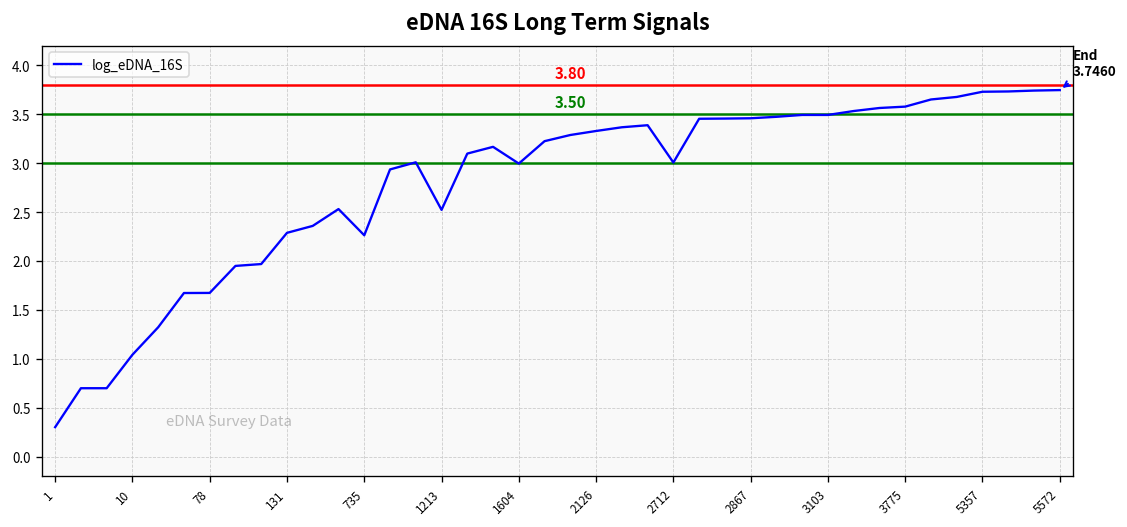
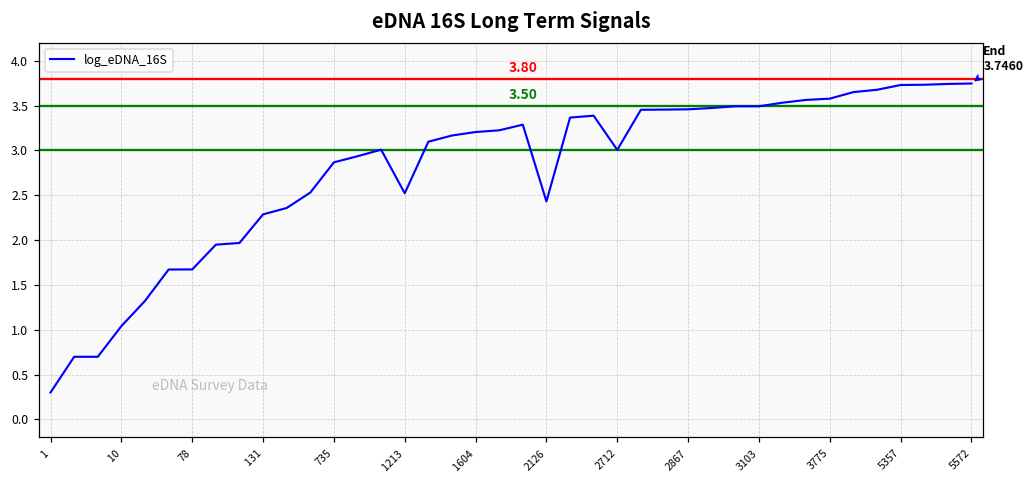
735: 2.3 -> 2.9
1604: 3.0 -> 3.2
2126: 3.3 -> 2.4
